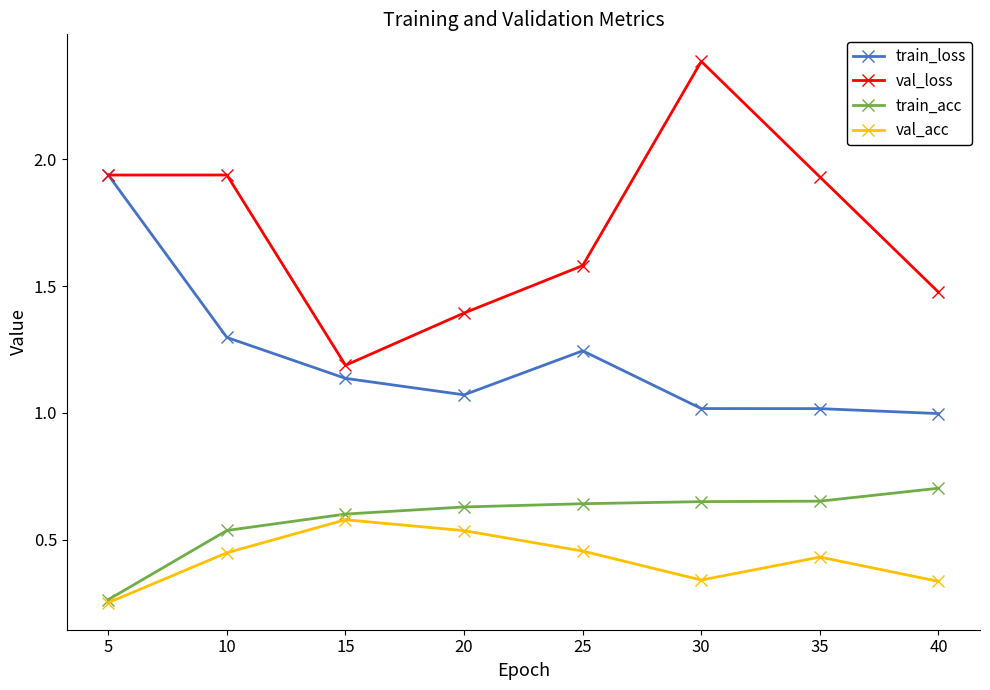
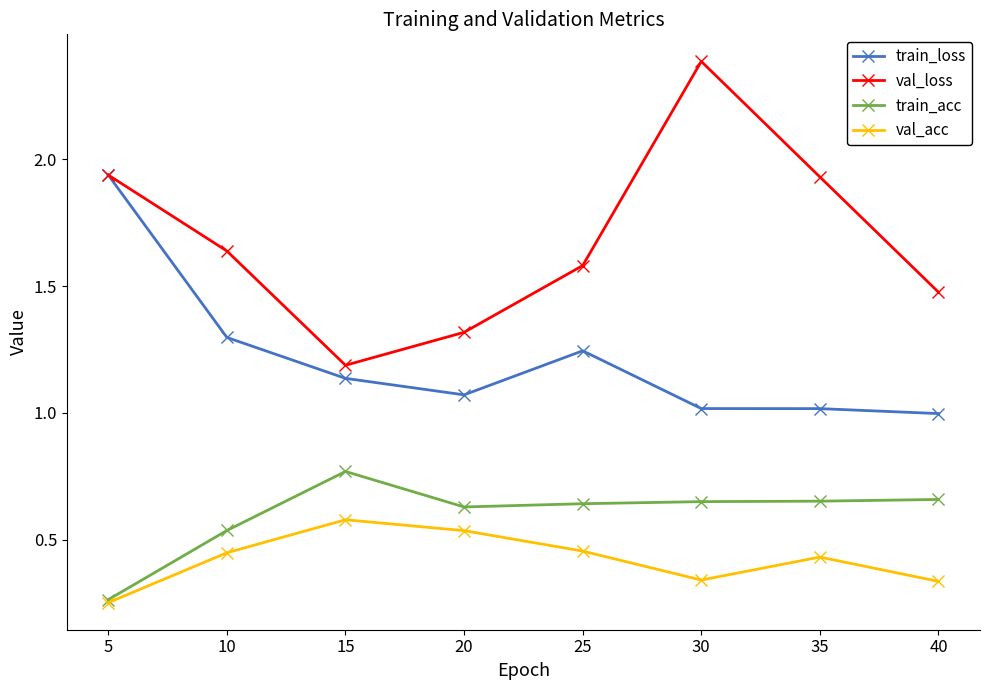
val_loss, 10: 1.94 -> 1.64
train_acc, 15: 0.60 -> 0.77
val_loss, 20: 1.39 -> 1.32
train_acc, 40: 0.70 -> 0.66
